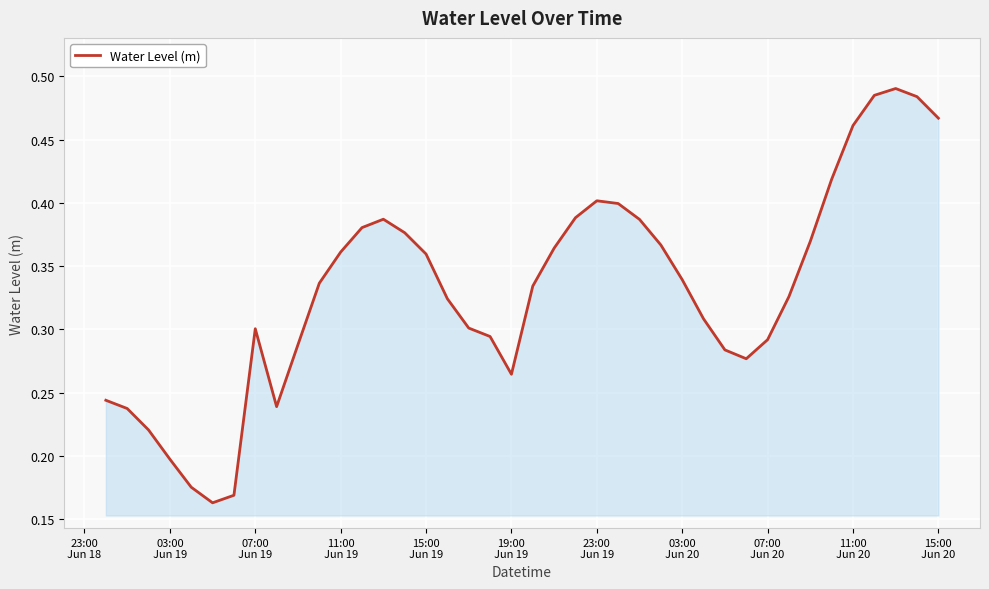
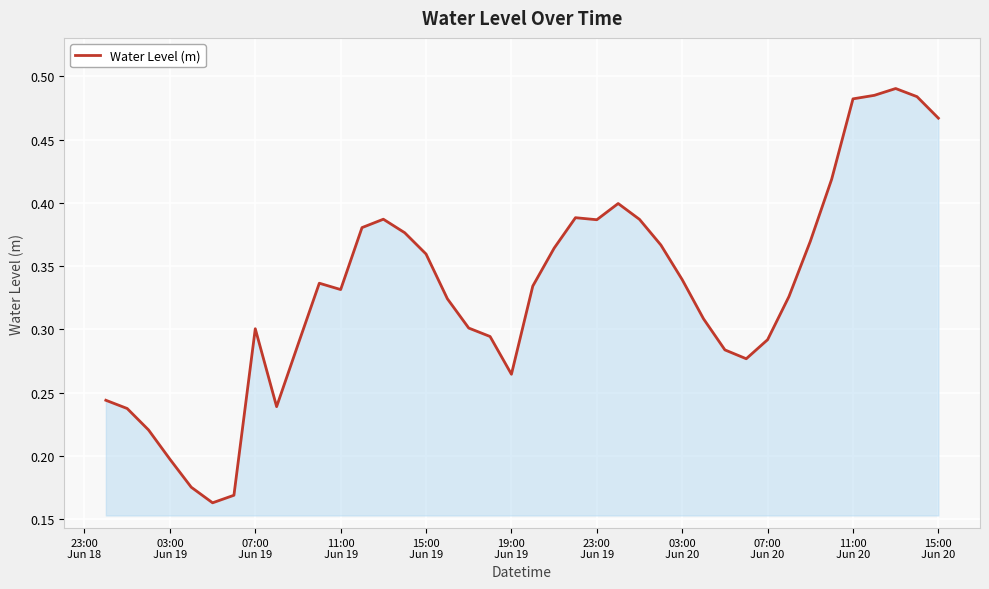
11:00 Jun 19: 0.361 -> 0.332
23:00 Jun 19: 0.402 -> 0.387
11:00 Jun 20: 0.461 -> 0.482
